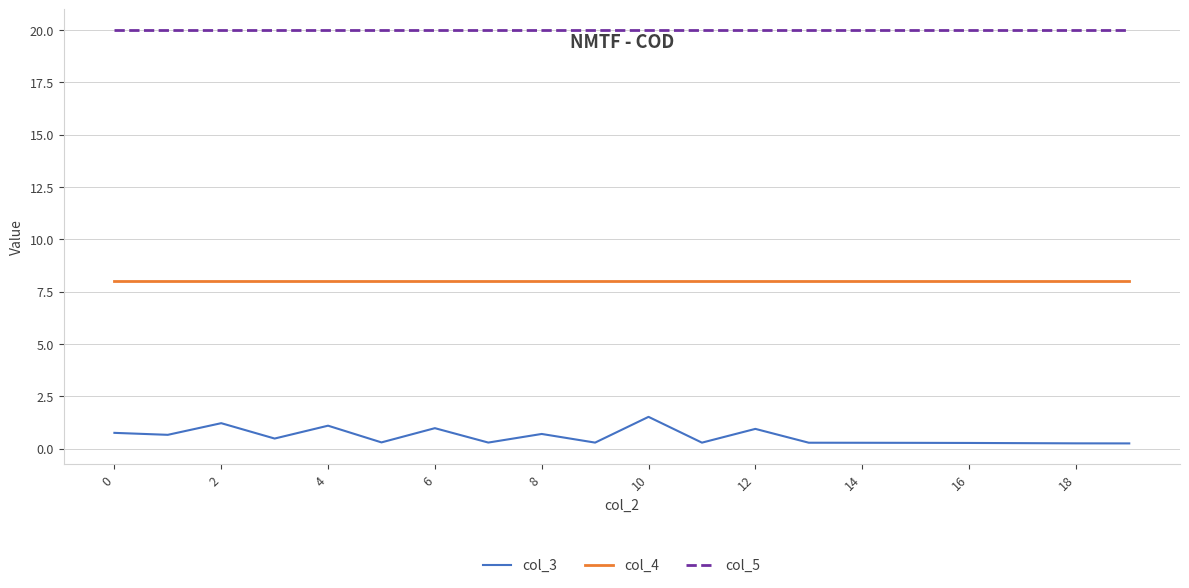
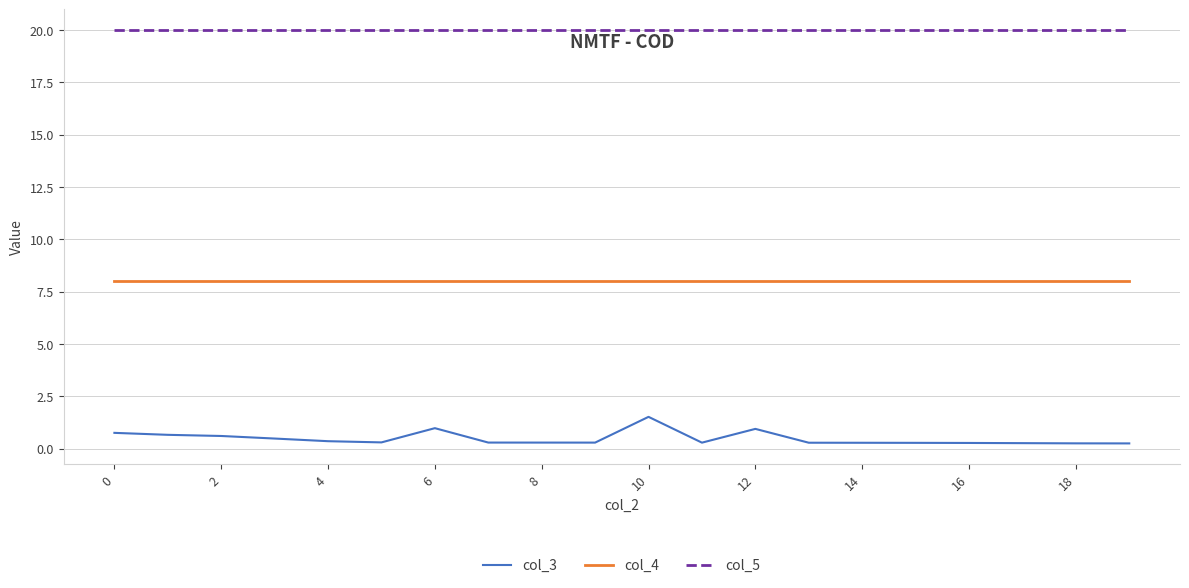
col_3, 2: 1.2 -> 0.6
col_3, 4: 1.1 -> 0.4
col_3, 8: 0.7 -> 0.3
